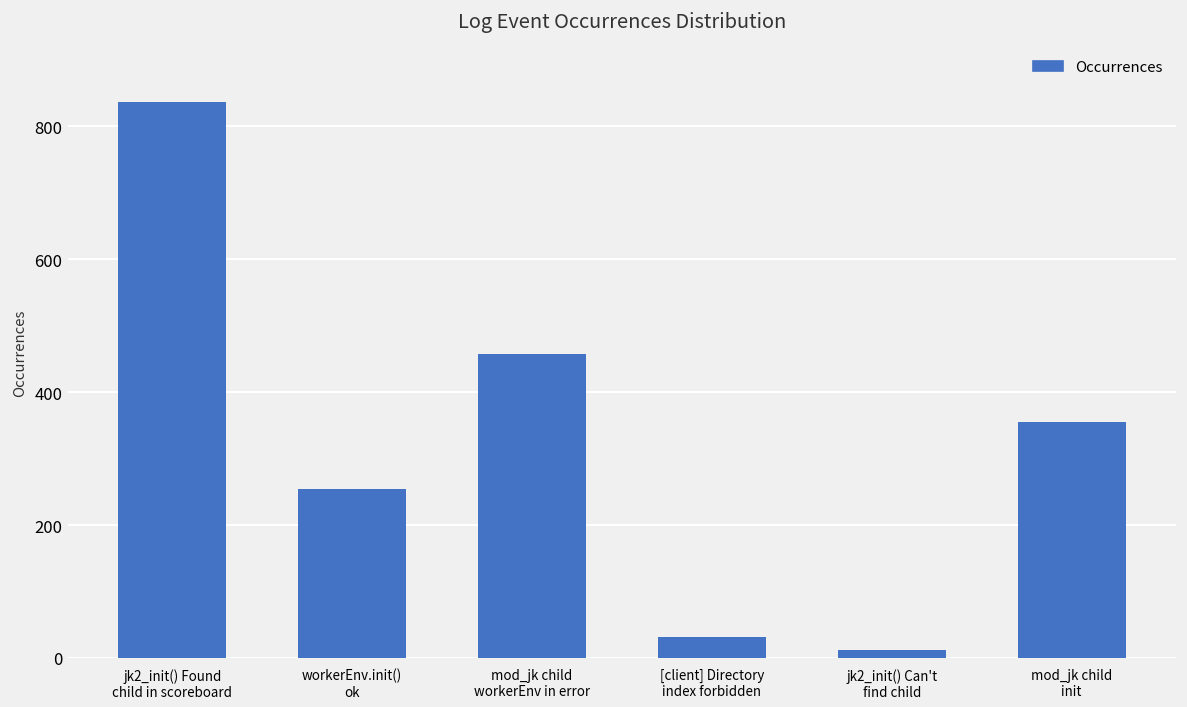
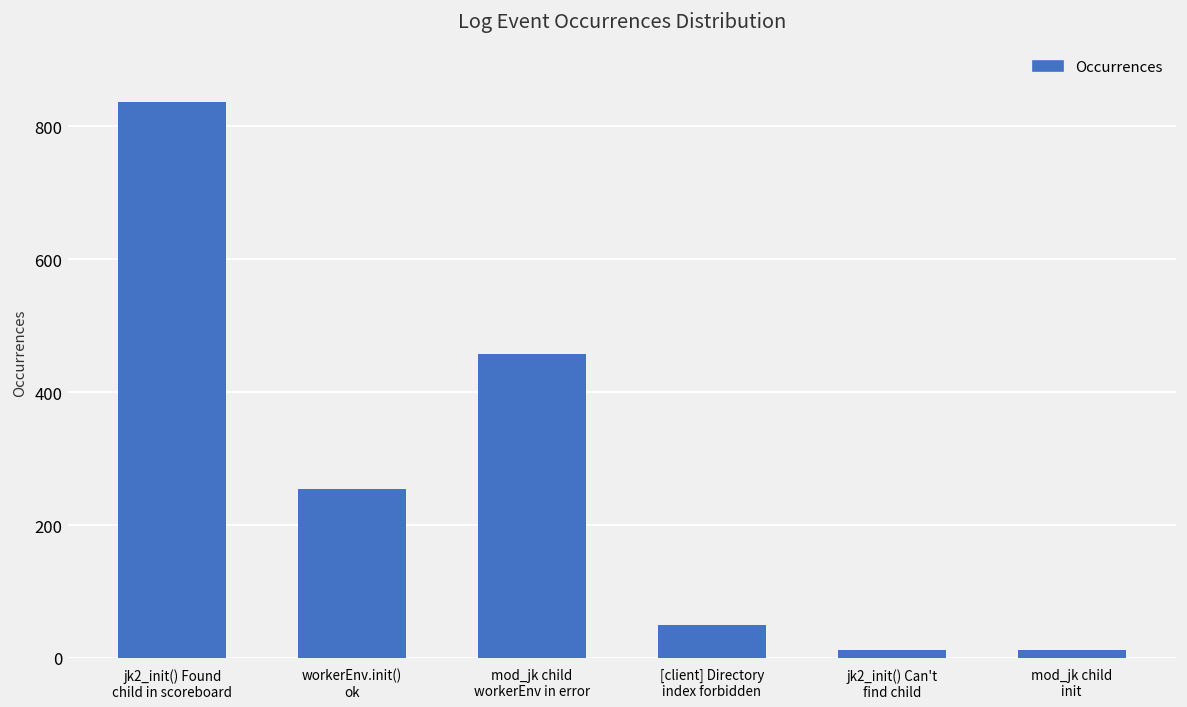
[client] Directory index forbidden: 30 -> 50
mod_jk child init: 360 -> 10
